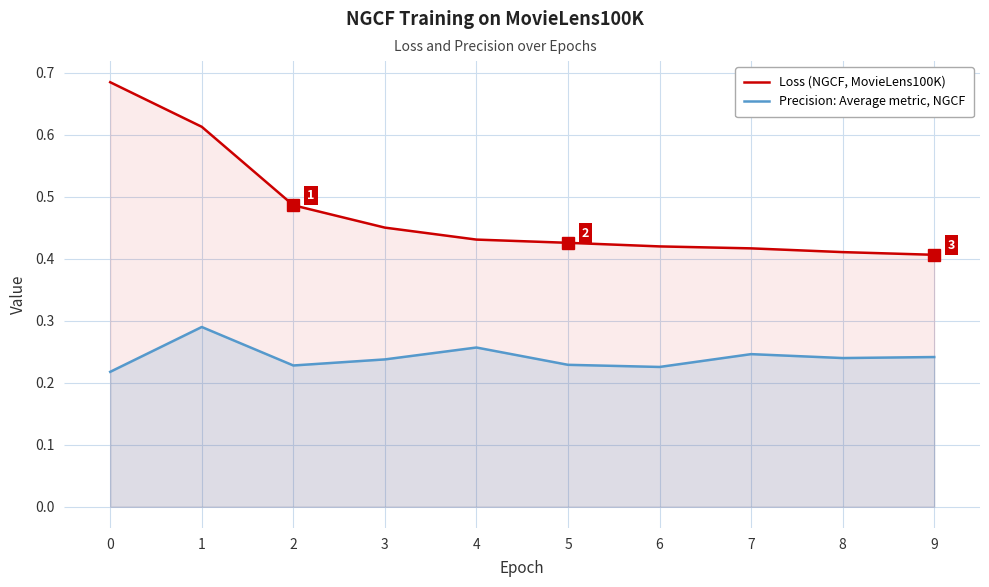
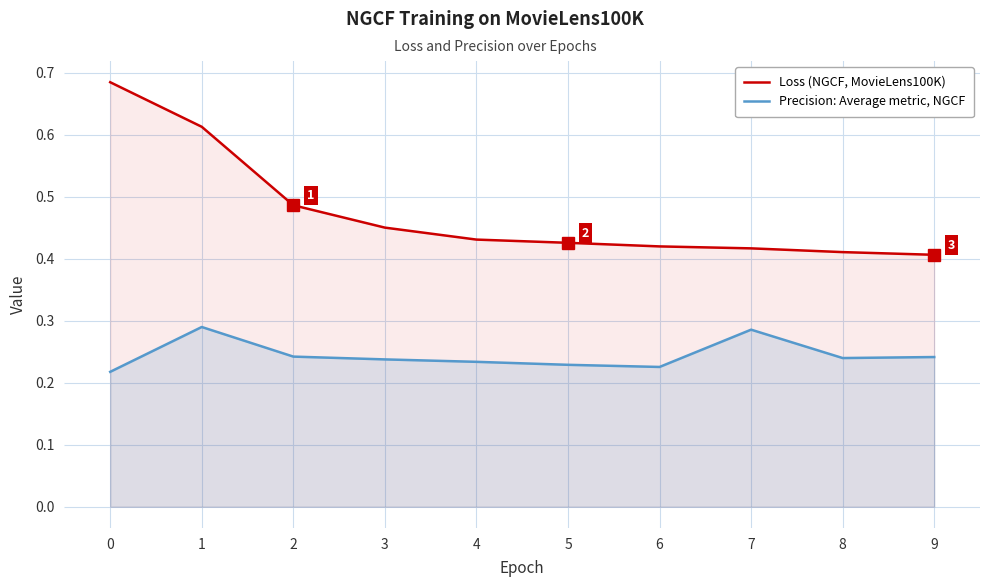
Precision: Average metric, NGCF, 2: 0.23 -> 0.24
Precision: Average metric, NGCF, 4: 0.26 -> 0.23
Precision: Average metric, NGCF, 7: 0.25 -> 0.29
